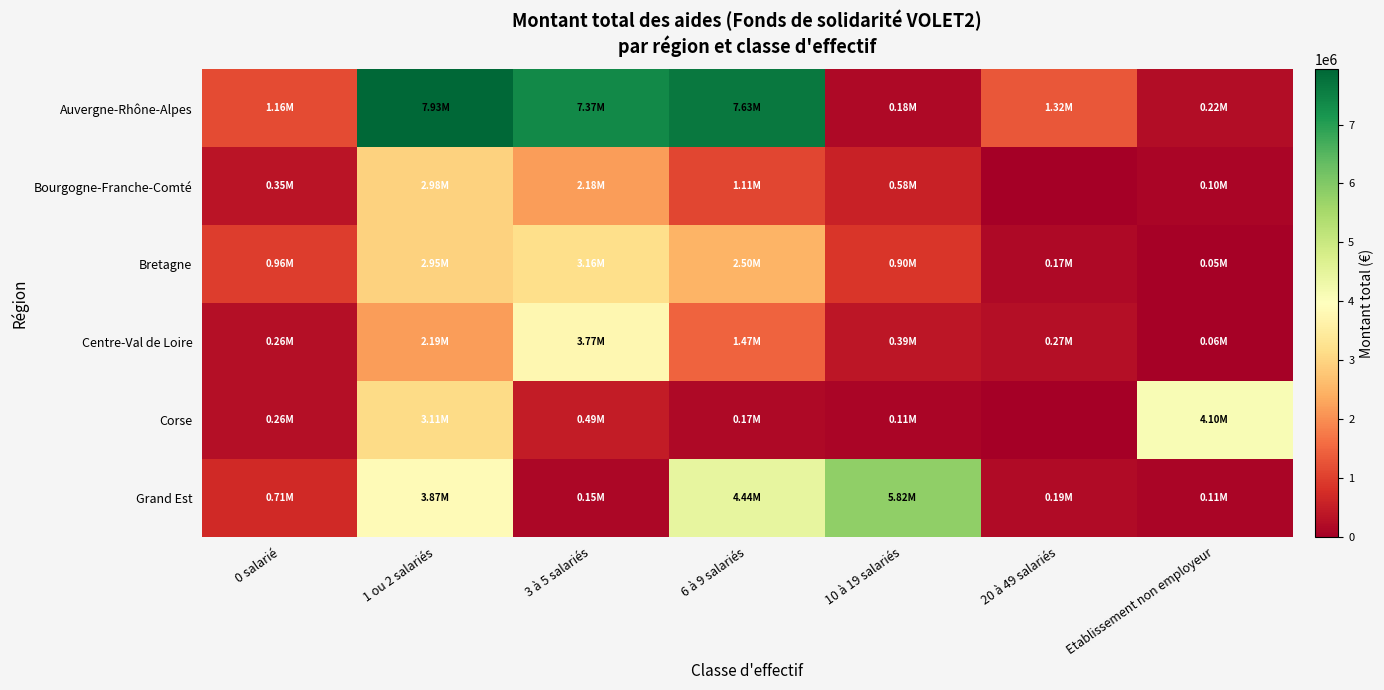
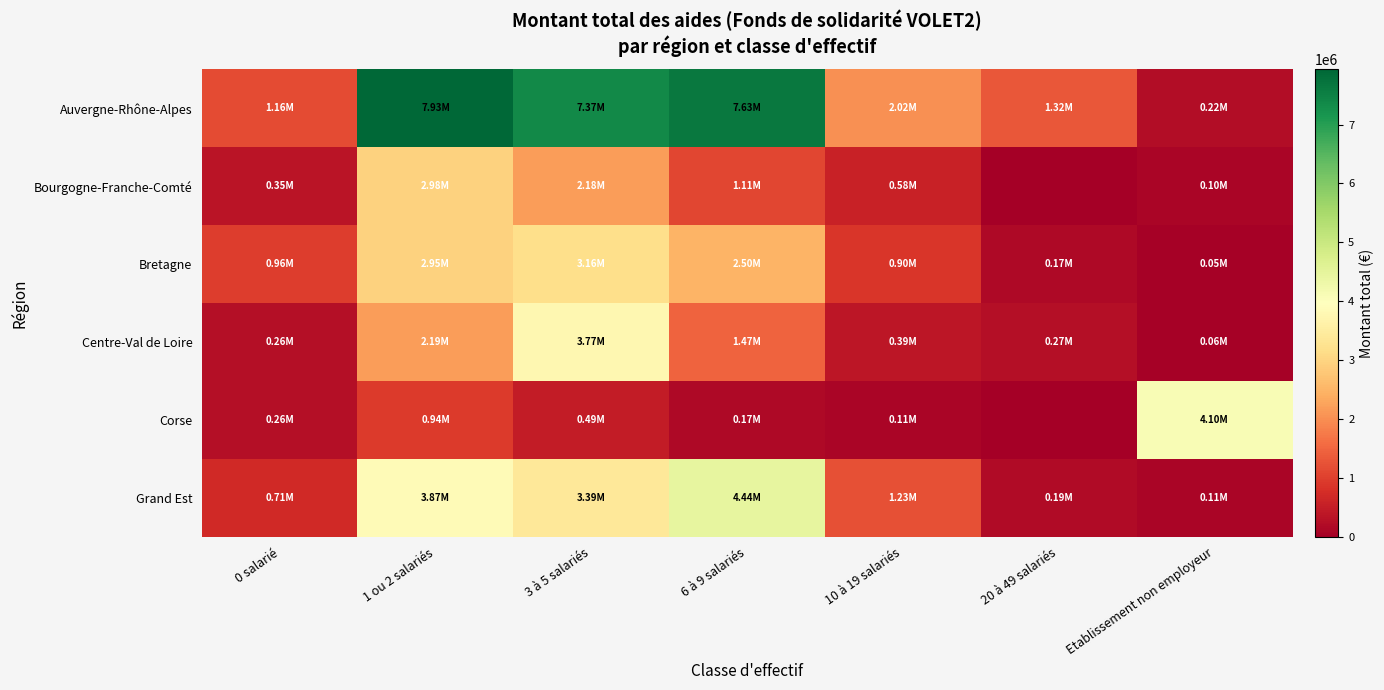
Auvergne-Rhône-Alpes, 10 à 19 salariés: 0.18M -> 2.02M
Corse, 1 ou 2 salariés: 3.11M -> 0.94M
Grand Est, 3 à 5 salariés: 0.15M -> 3.39M
Grand Est, 10 à 19 salariés: 5.82M -> 1.23M
